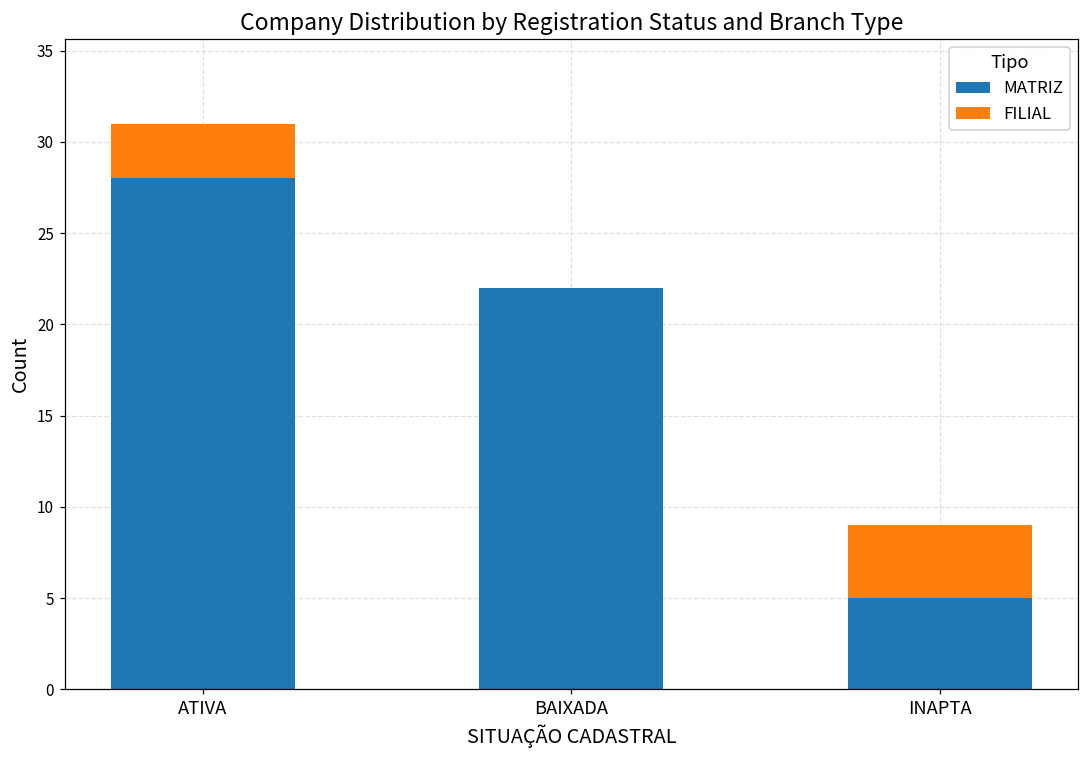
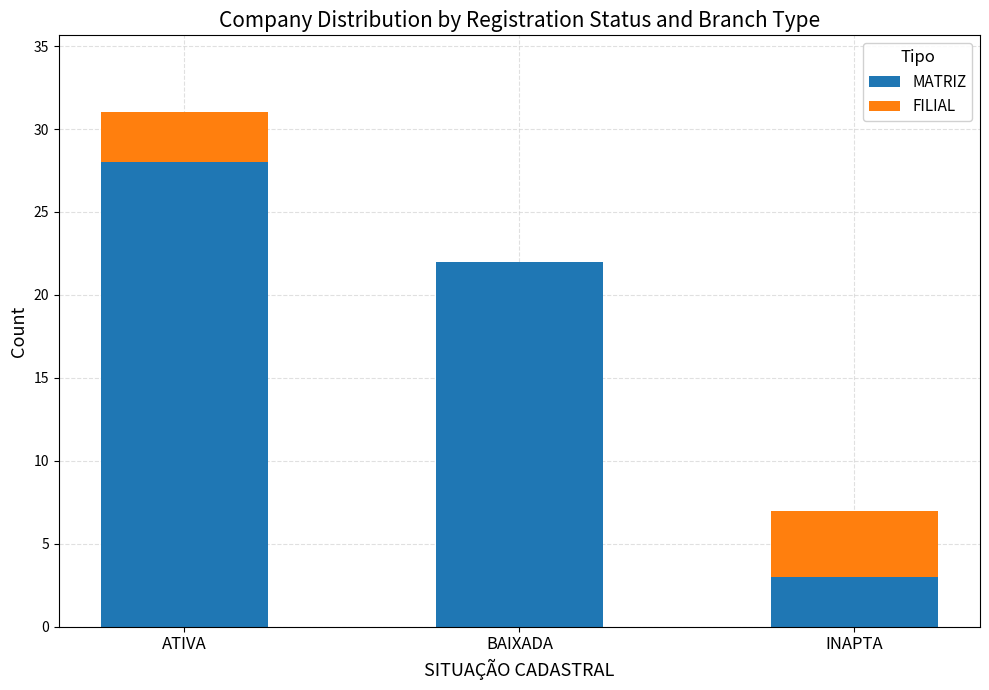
MATRIZ, INAPTA: 5 -> 3
